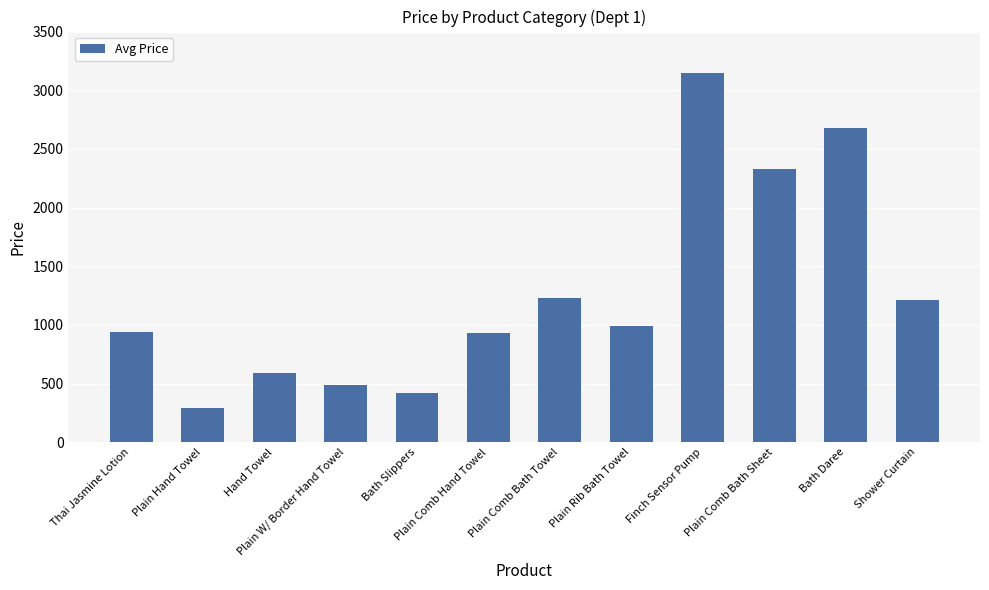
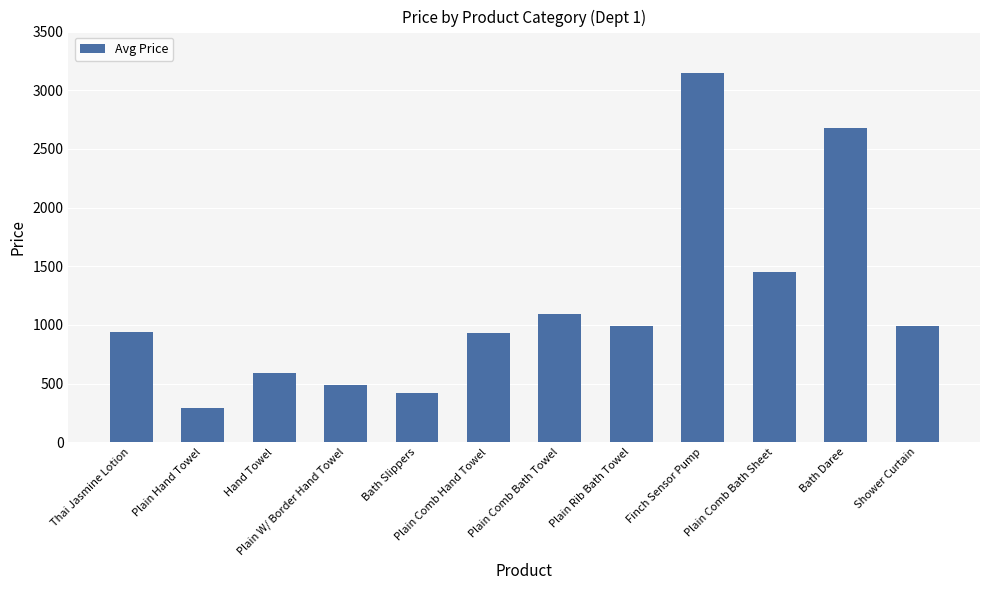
Plain Comb Bath Towel: 1230 -> 1090
Plain Comb Bath Sheet: 2330 -> 1450
Shower Curtain: 1210 -> 990
